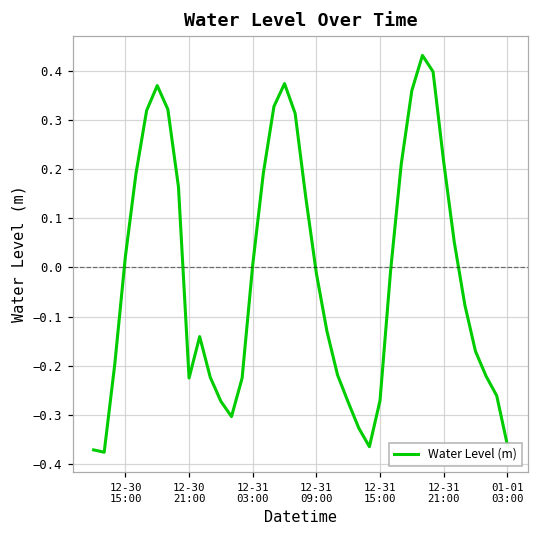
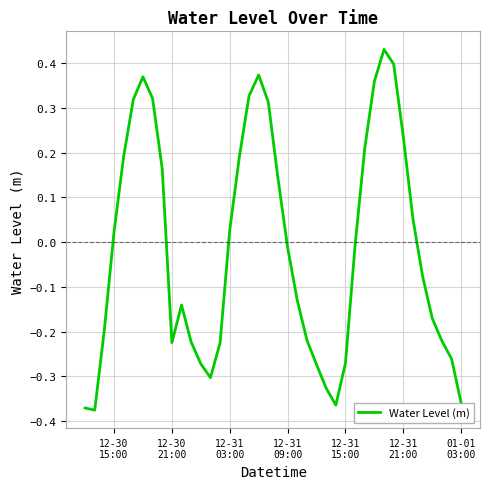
12-31 03:00: 0.00 -> 0.03
12-31 21:00: 0.21 -> 0.23
